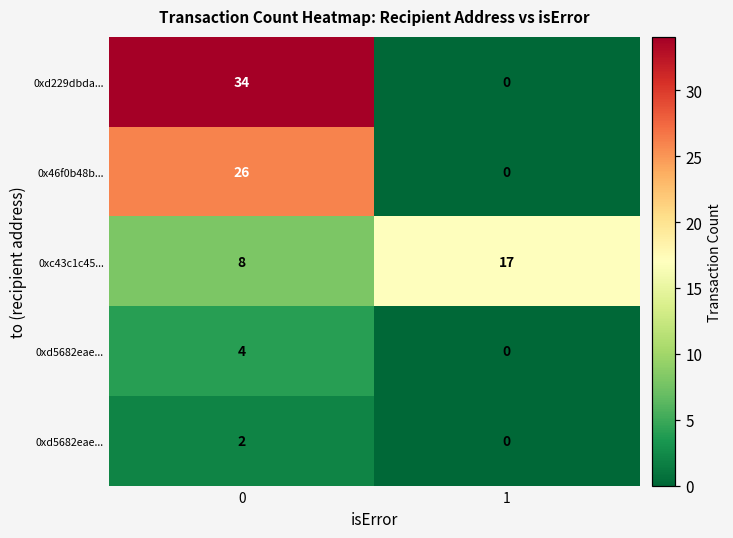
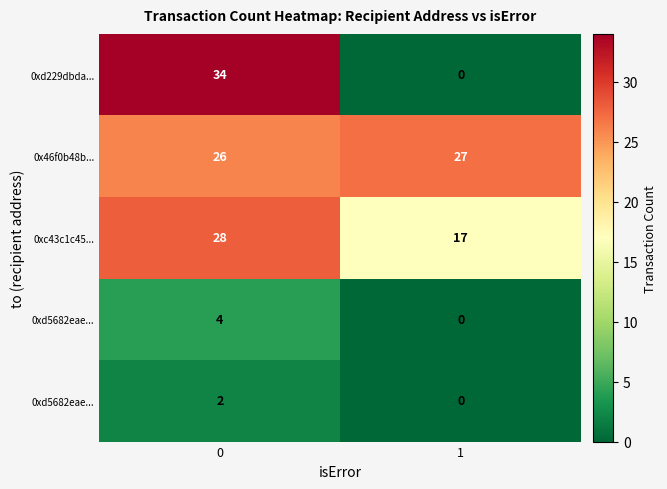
0x46f0b48b..., 1: 0 -> 27
0xc43c1c45..., 0: 8 -> 28
